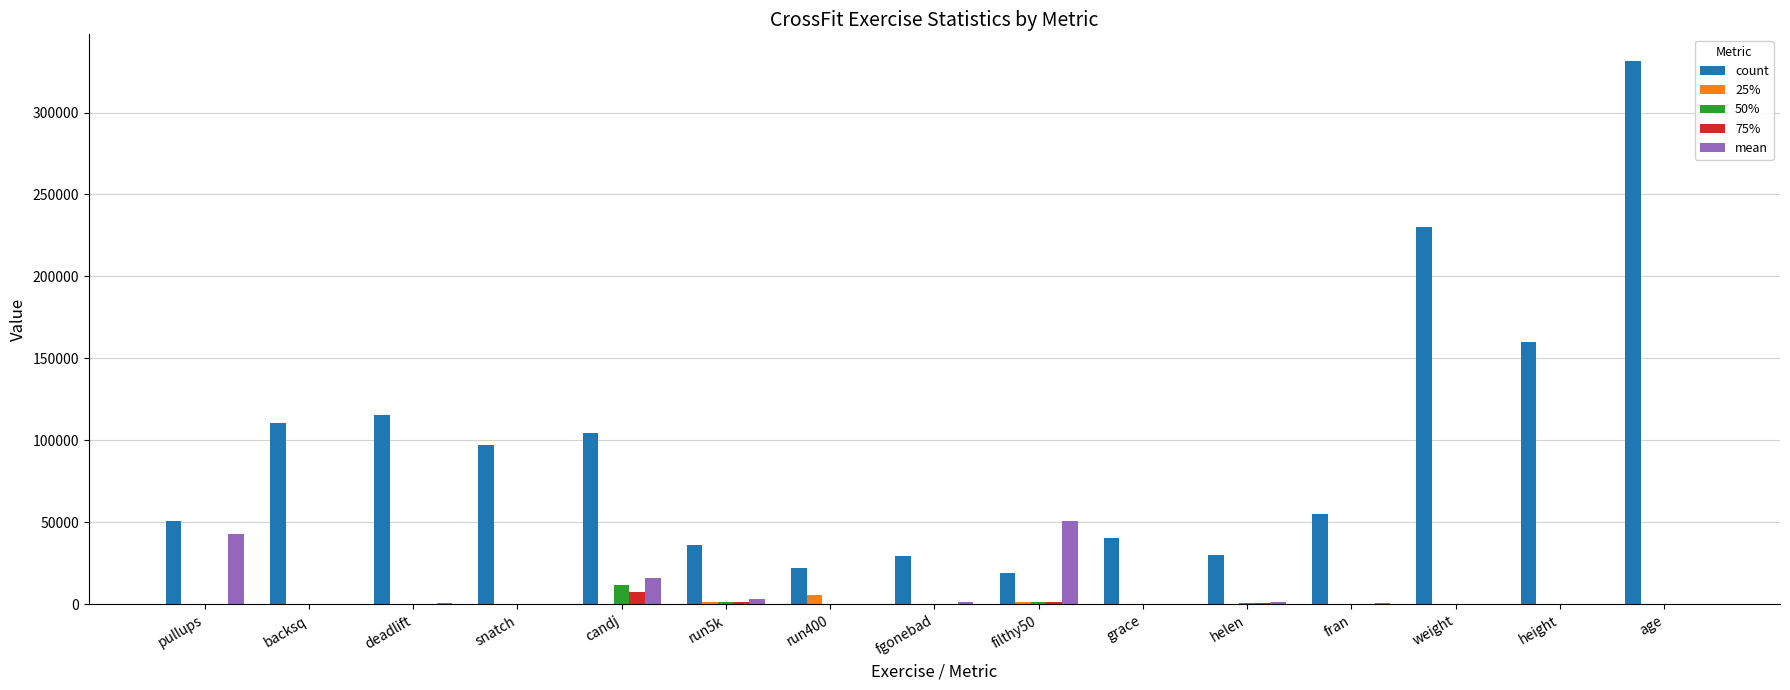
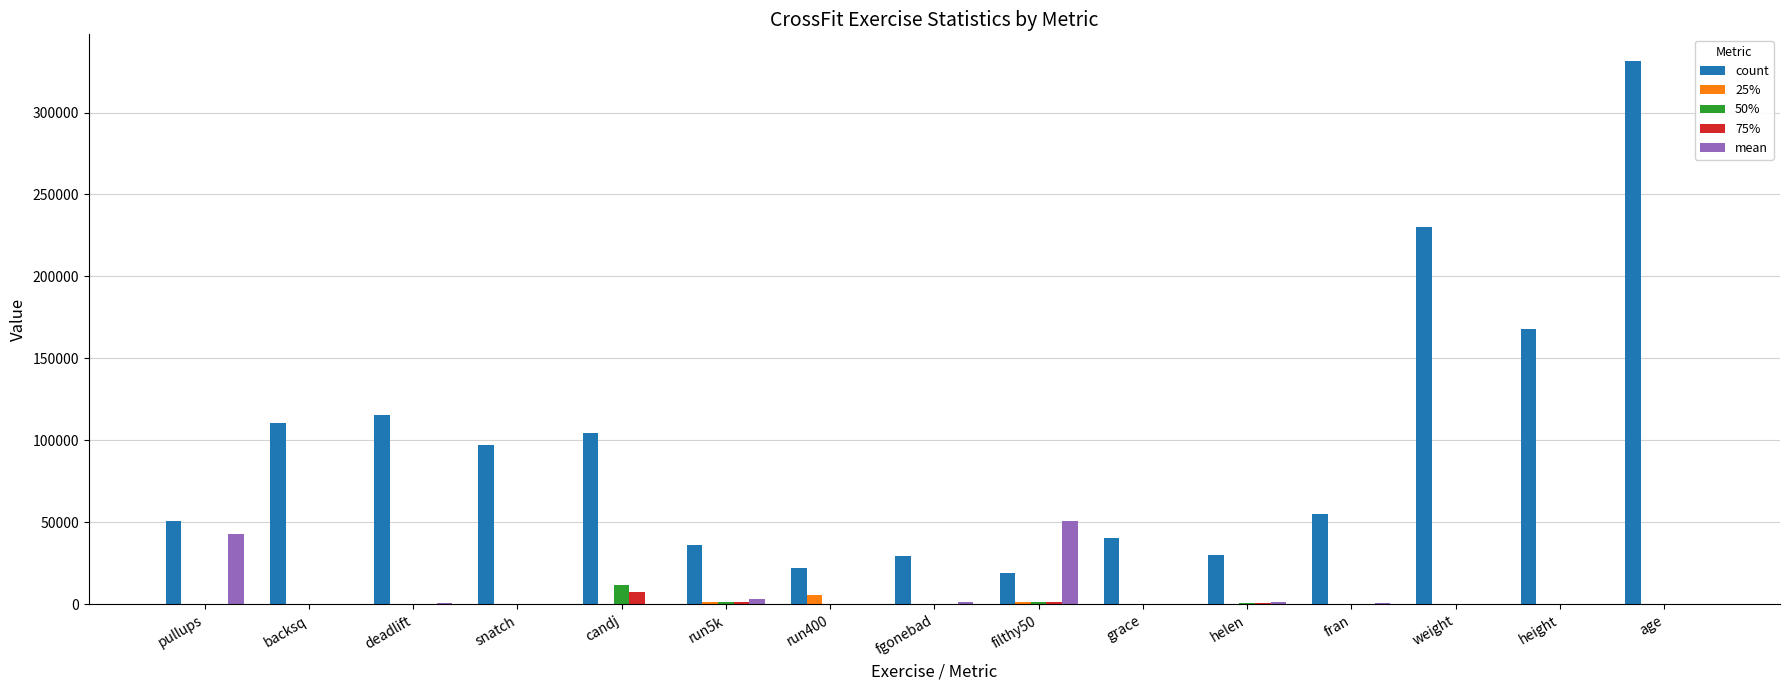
mean, candj: 16000 -> 0
count, height: 160000 -> 168000
